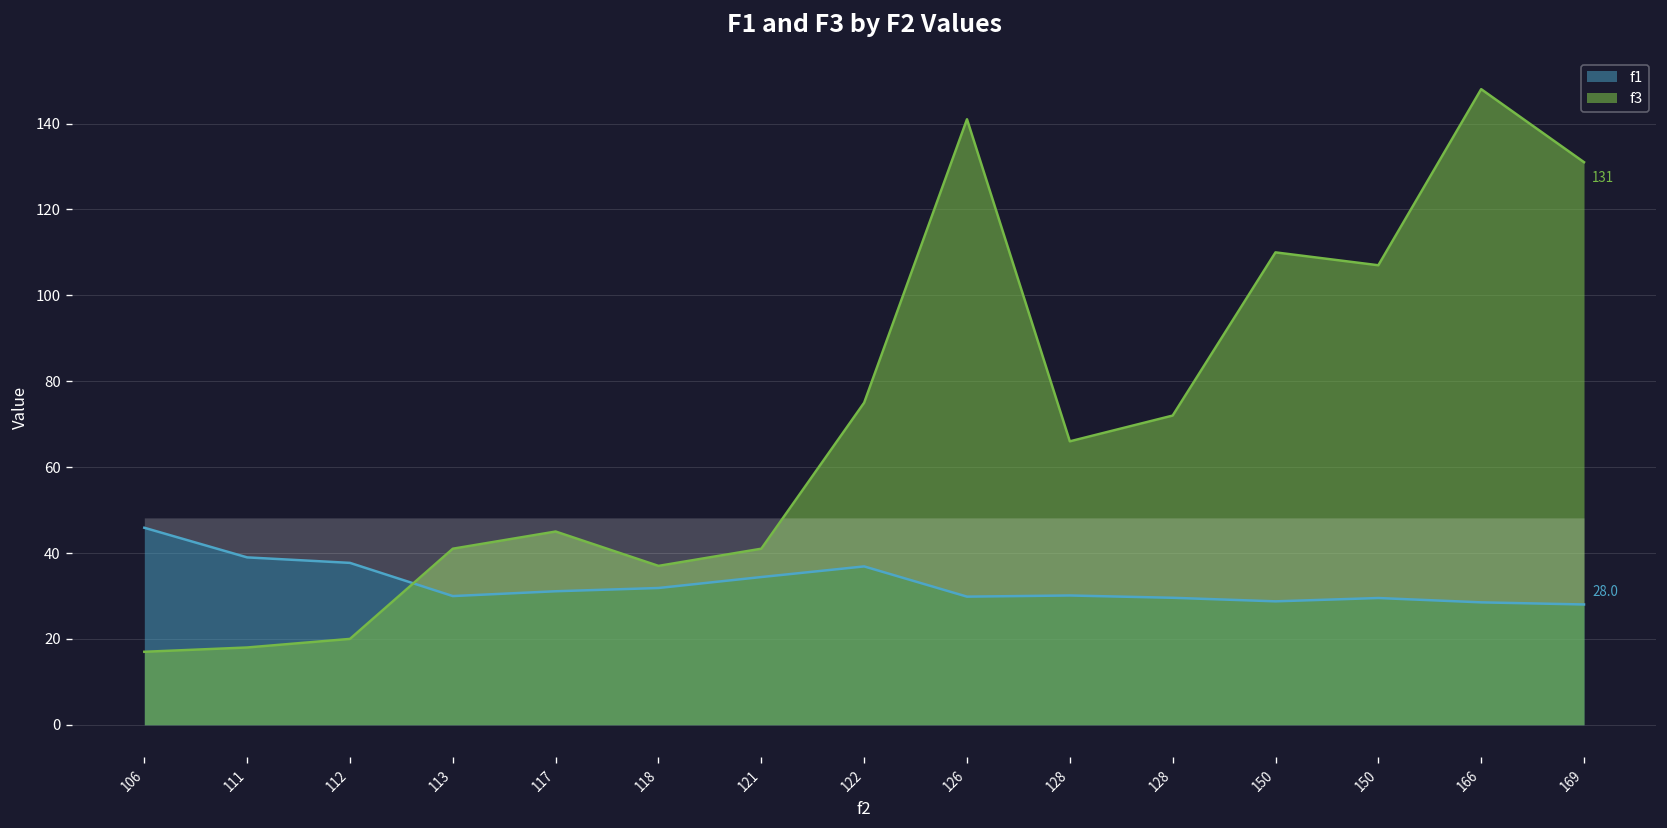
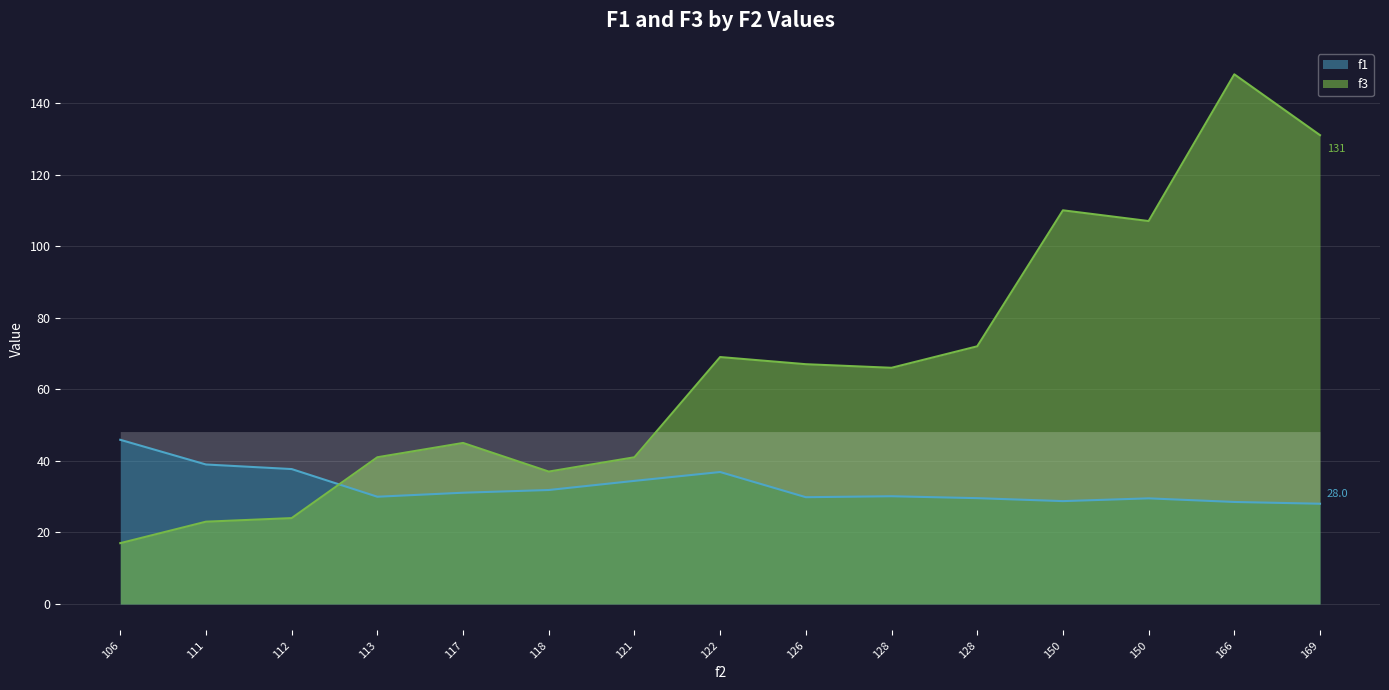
f3, 111: 18 -> 23
f3, 112: 20 -> 24
f3, 122: 75 -> 69
f3, 126: 141 -> 67
